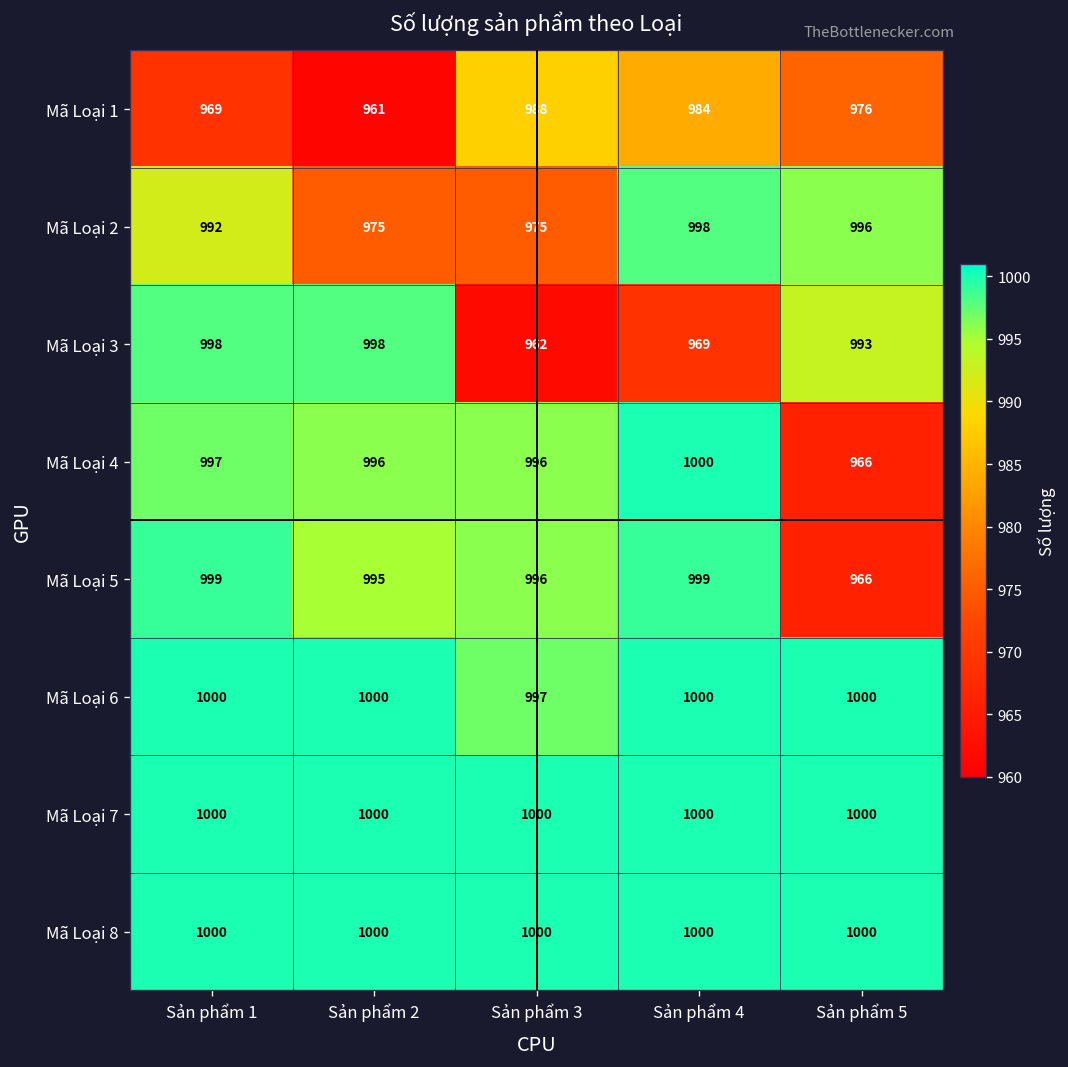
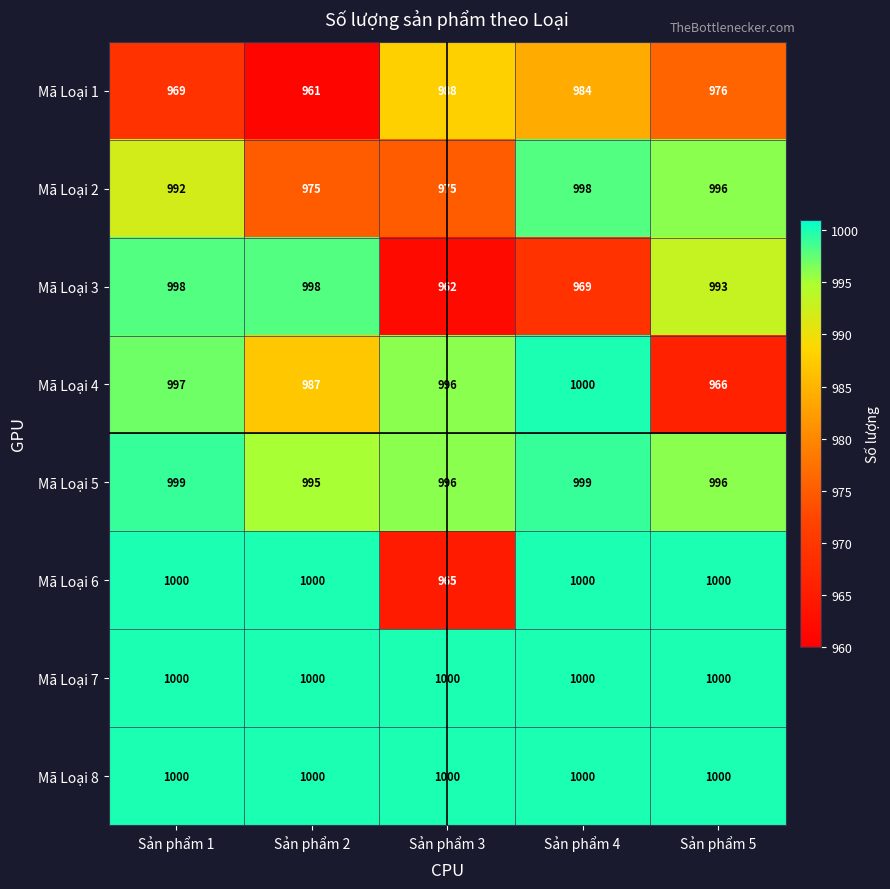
Mã Loại 4, Sản phẩm 2: 996 -> 987
Mã Loại 5, Sản phẩm 5: 966 -> 996
Mã Loại 6, Sản phẩm 3: 997 -> 965
